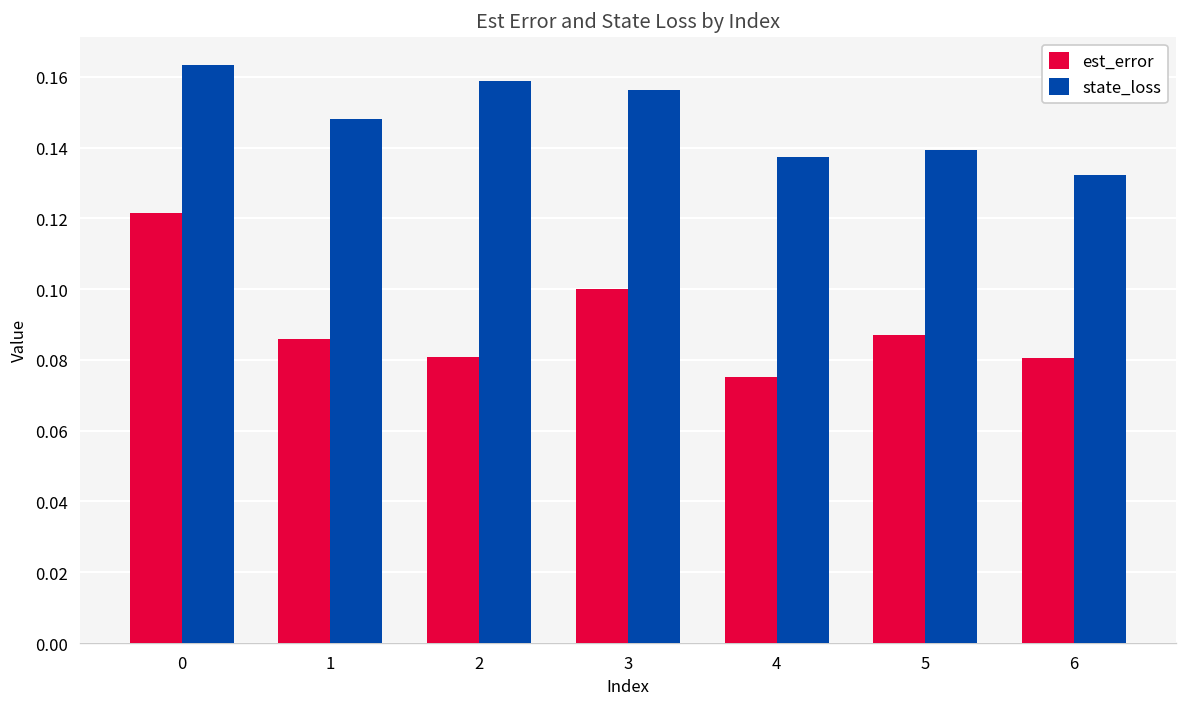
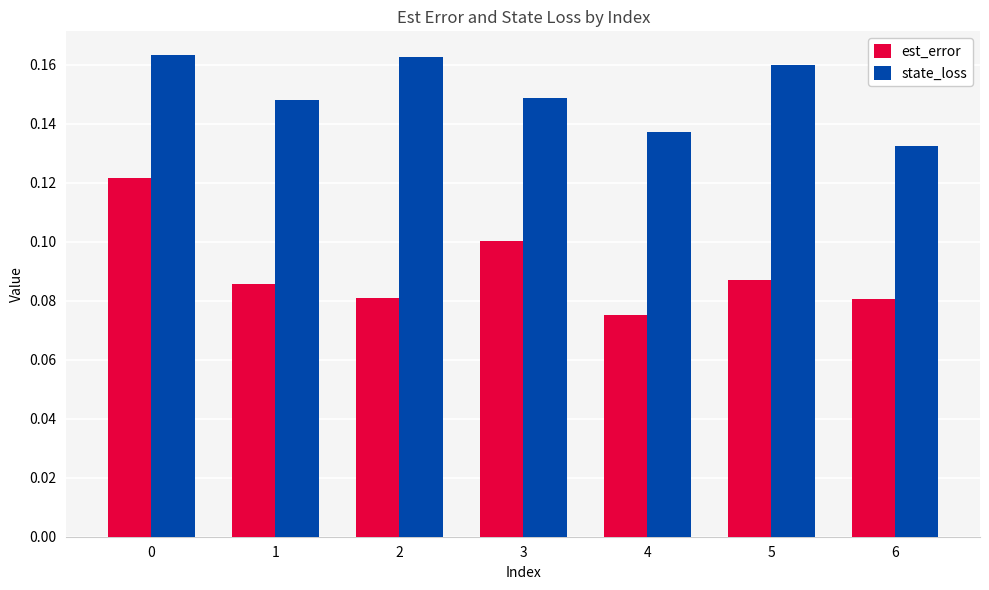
state_loss, 2: 0.159 -> 0.163
state_loss, 3: 0.156 -> 0.149
state_loss, 5: 0.139 -> 0.160
